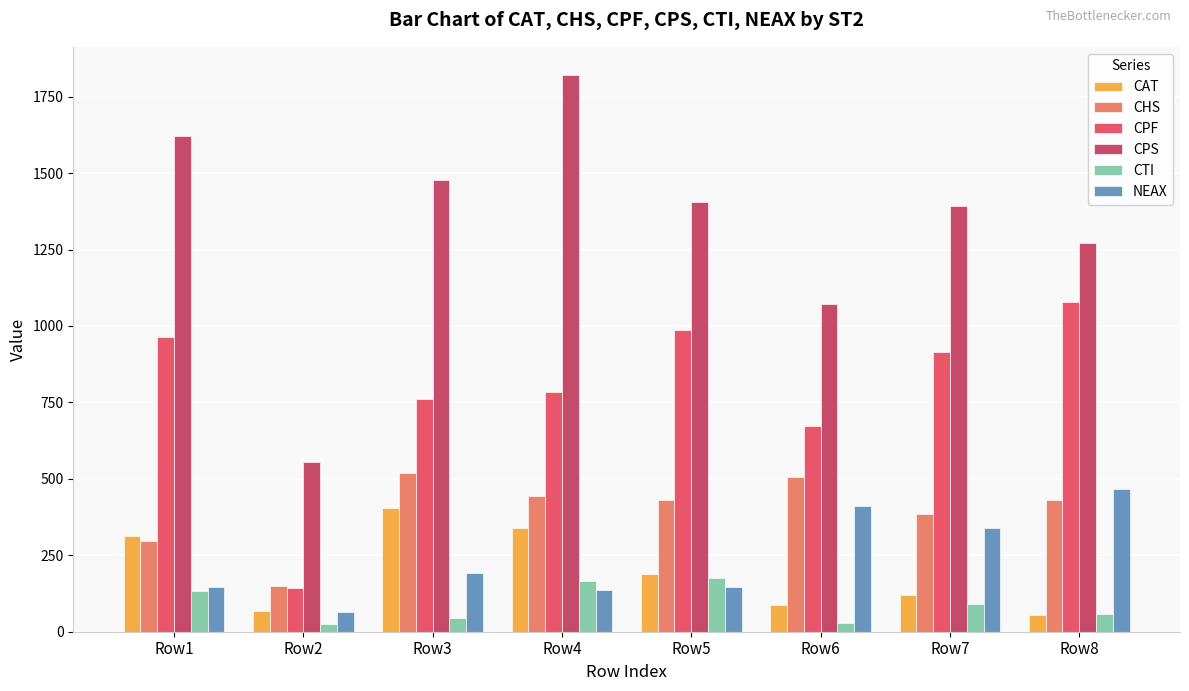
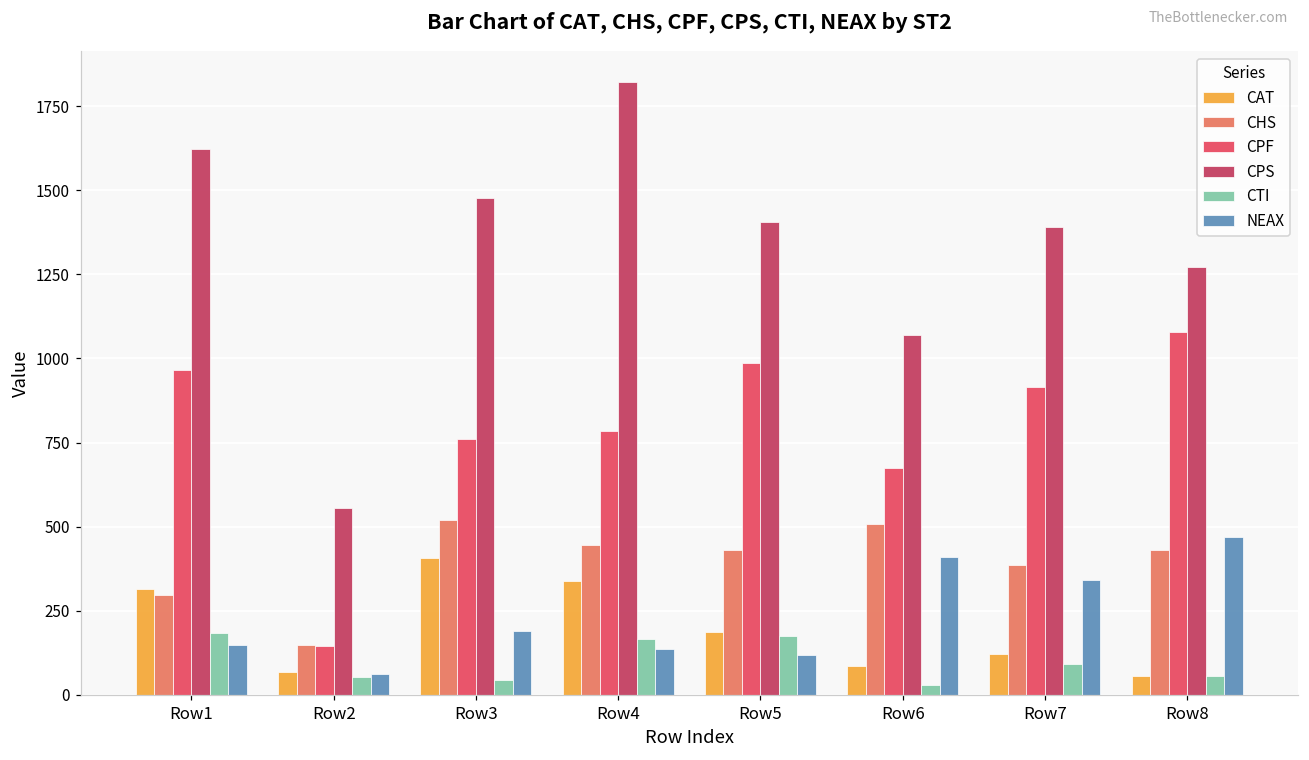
CTI, Row1: 130 -> 190
CTI, Row2: 20 -> 50
NEAX, Row5: 150 -> 120
